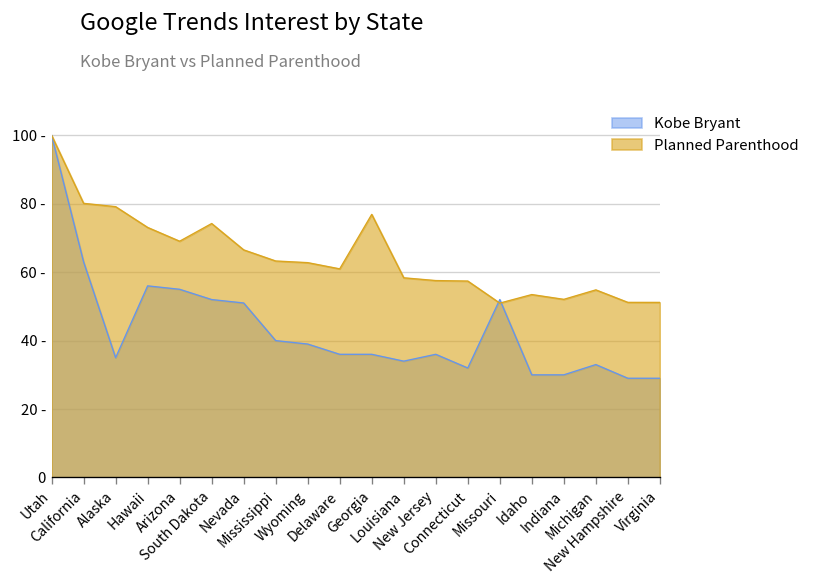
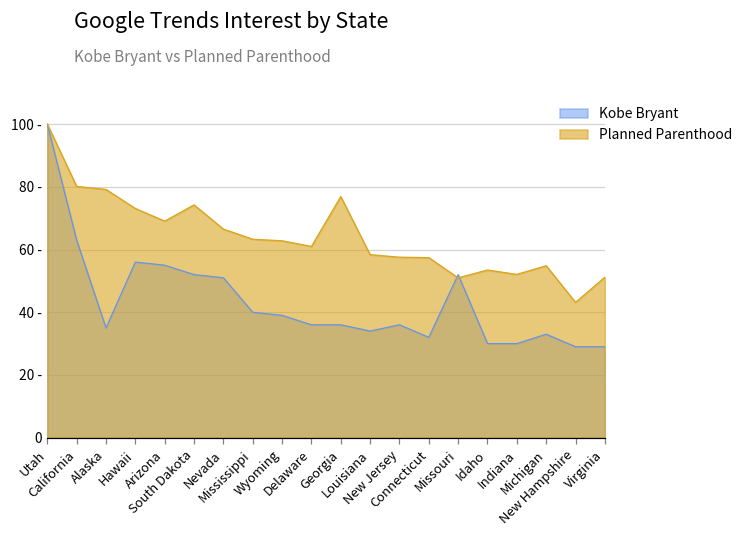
Planned Parenthood, New Hampshire: 51 - -> 43 -
